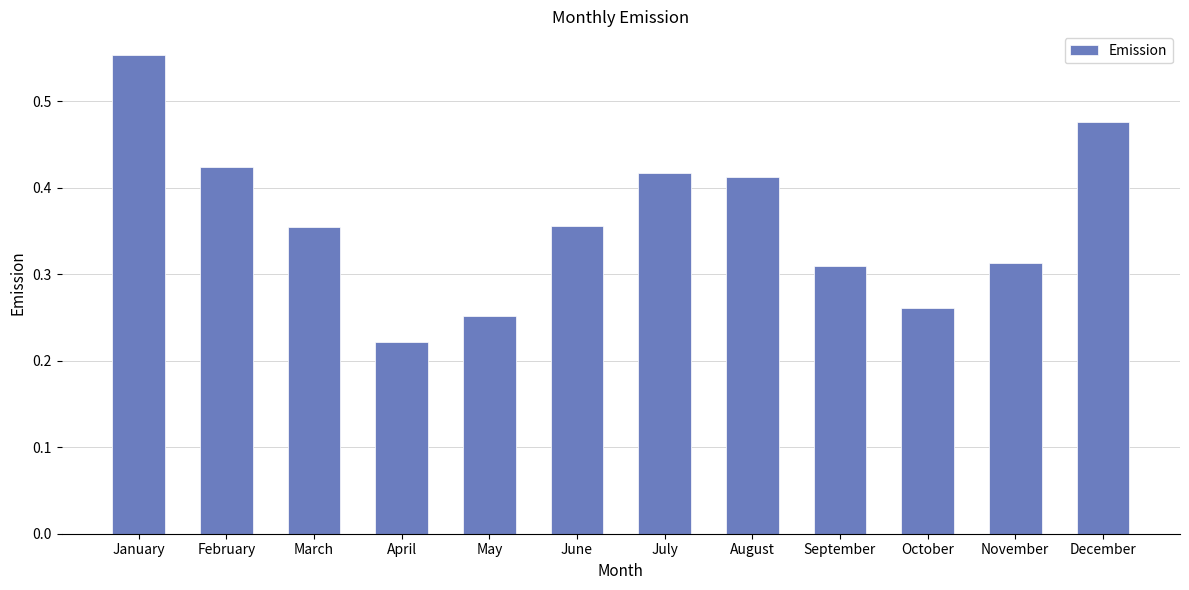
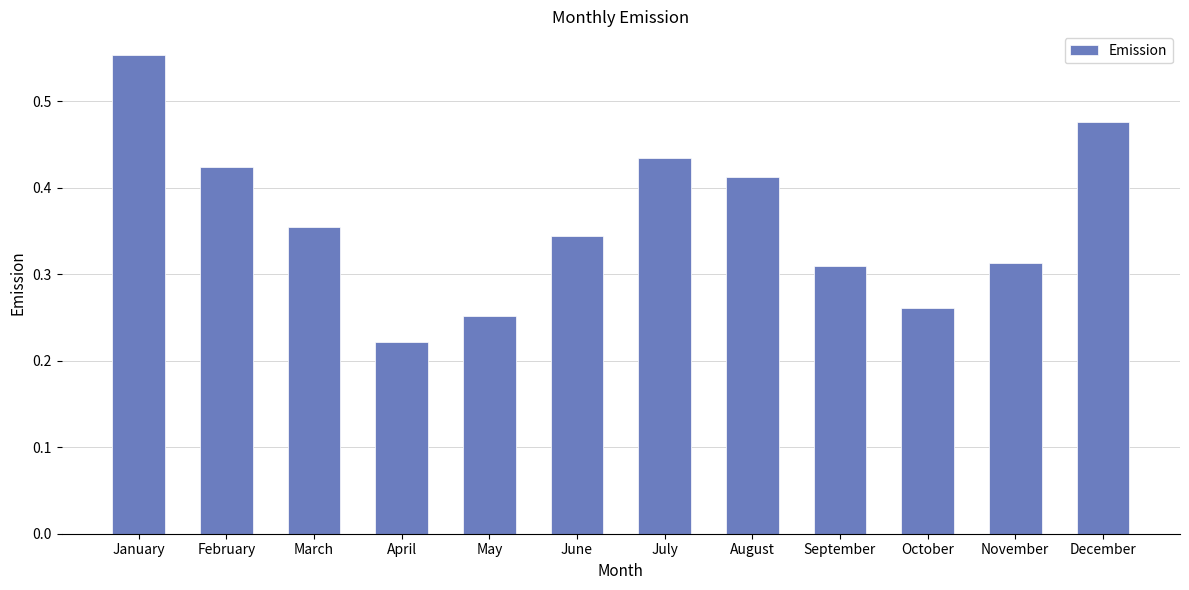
June: 0.36 -> 0.34
July: 0.42 -> 0.43
